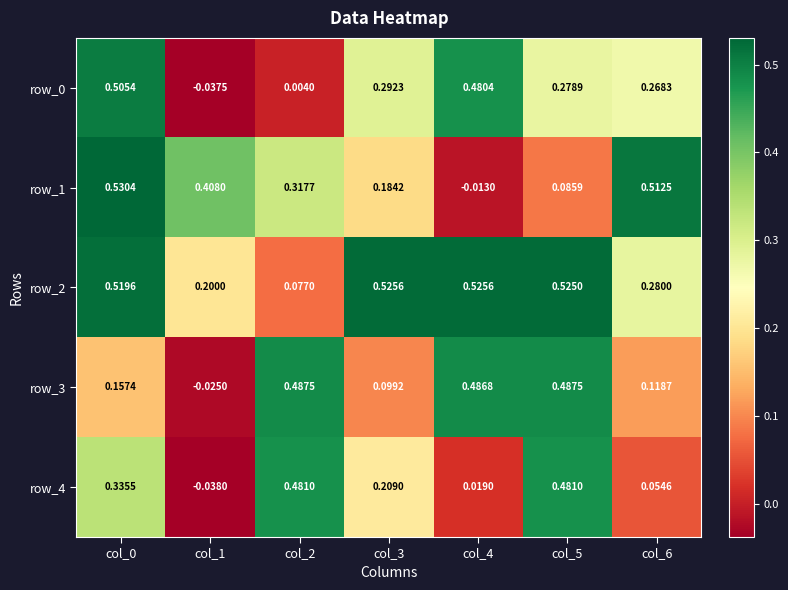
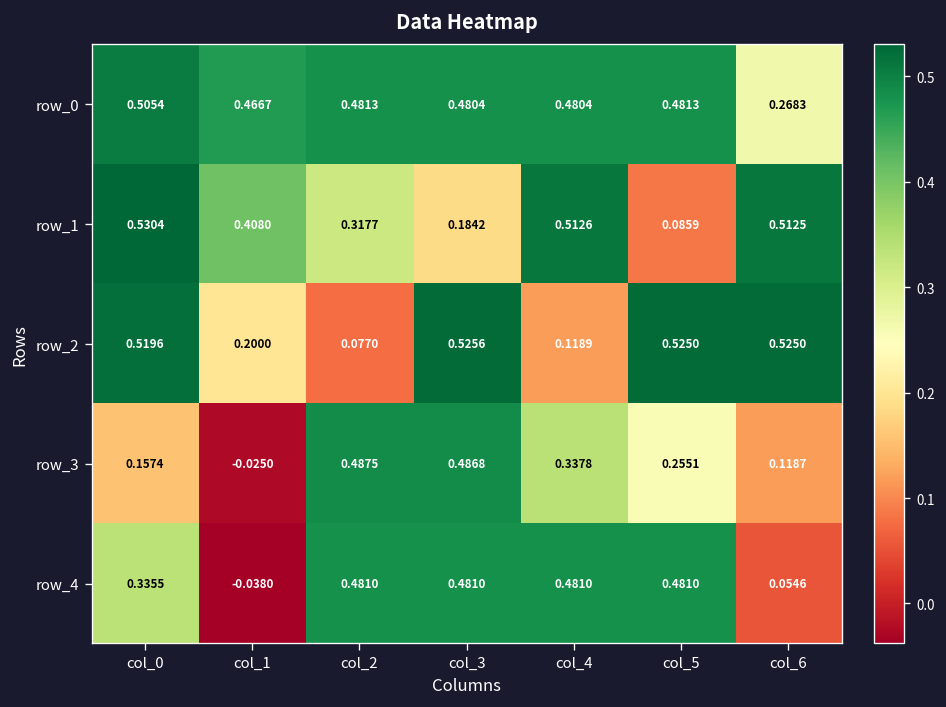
row_0, col_1: -0.0375 -> 0.4667
row_0, col_2: 0.0040 -> 0.4813
row_0, col_3: 0.2923 -> 0.4804
row_0, col_5: 0.2789 -> 0.4813
row_1, col_4: -0.0130 -> 0.5126
row_2, col_4: 0.5256 -> 0.1189
row_2, col_6: 0.2800 -> 0.5250
row_3, col_3: 0.0992 -> 0.4868
row_3, col_4: 0.4868 -> 0.3378
row_3, col_5: 0.4875 -> 0.2551
row_4, col_3: 0.2090 -> 0.4810
row_4, col_4: 0.0190 -> 0.4810
